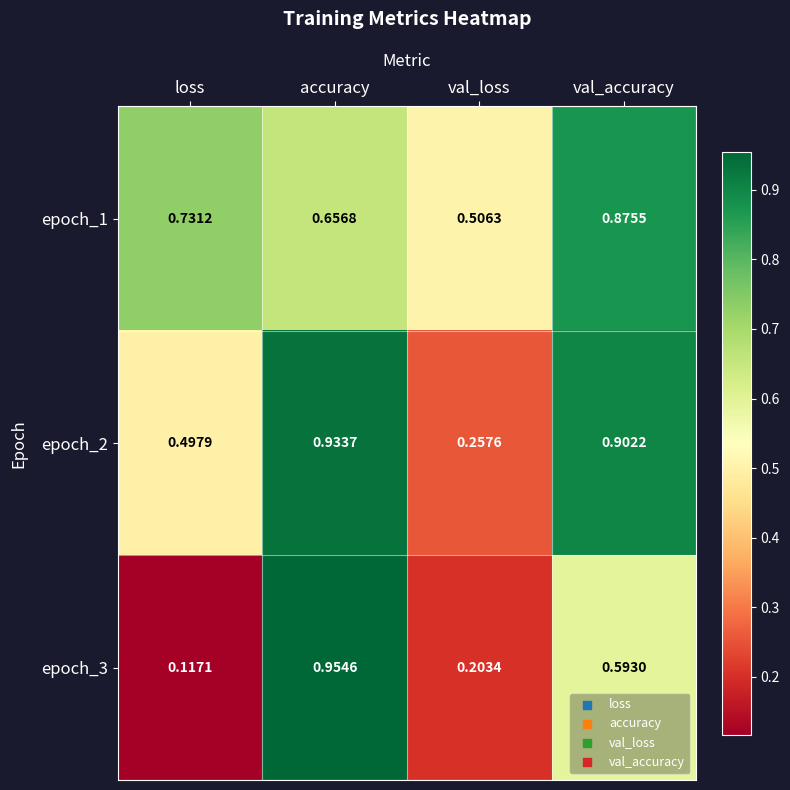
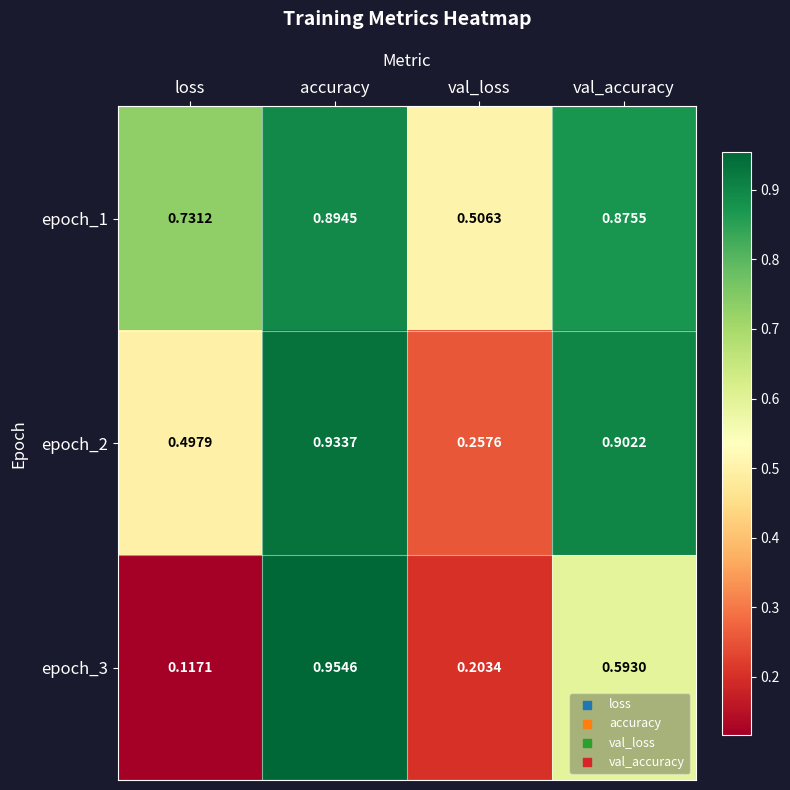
epoch_1, accuracy: 0.6568 -> 0.8945
